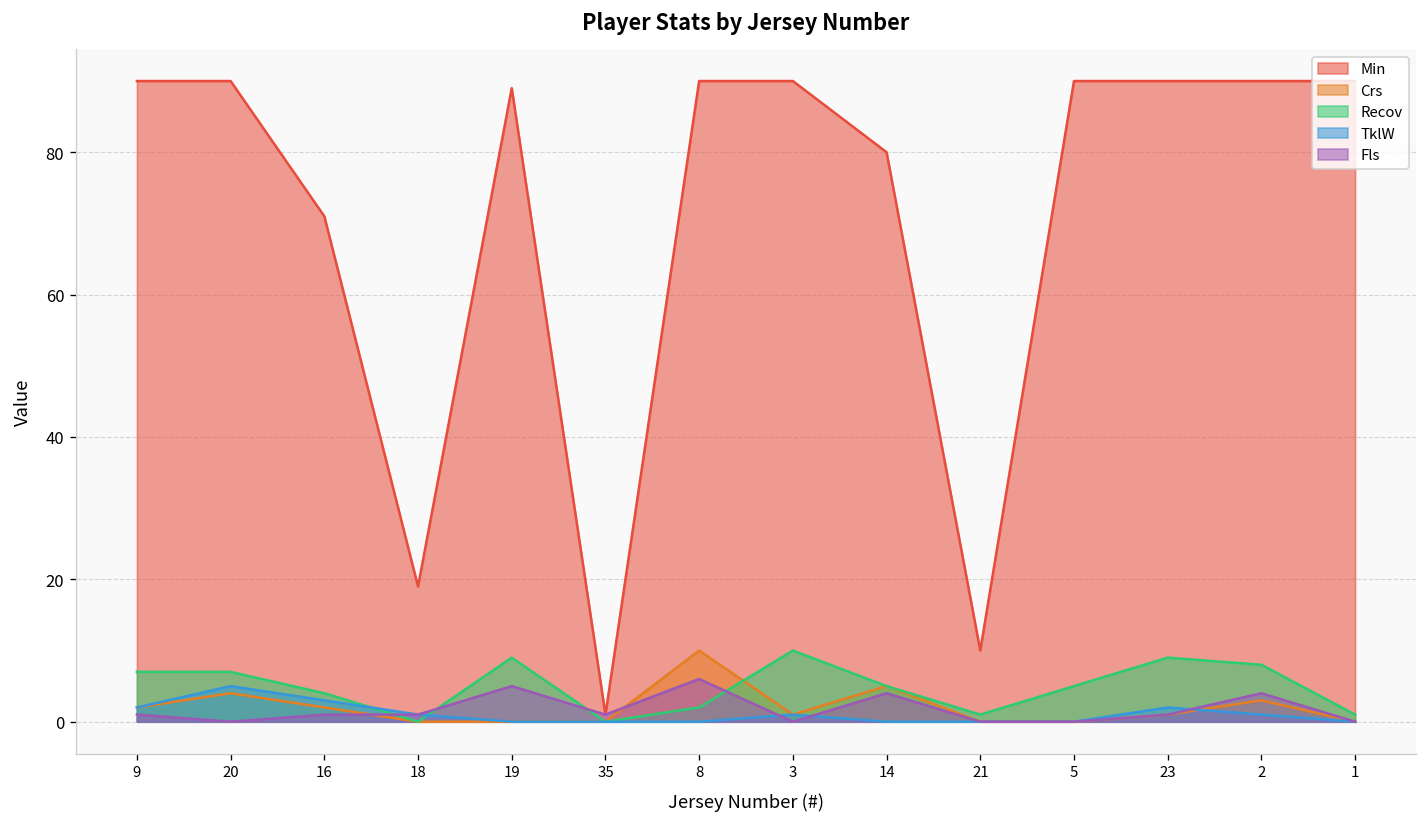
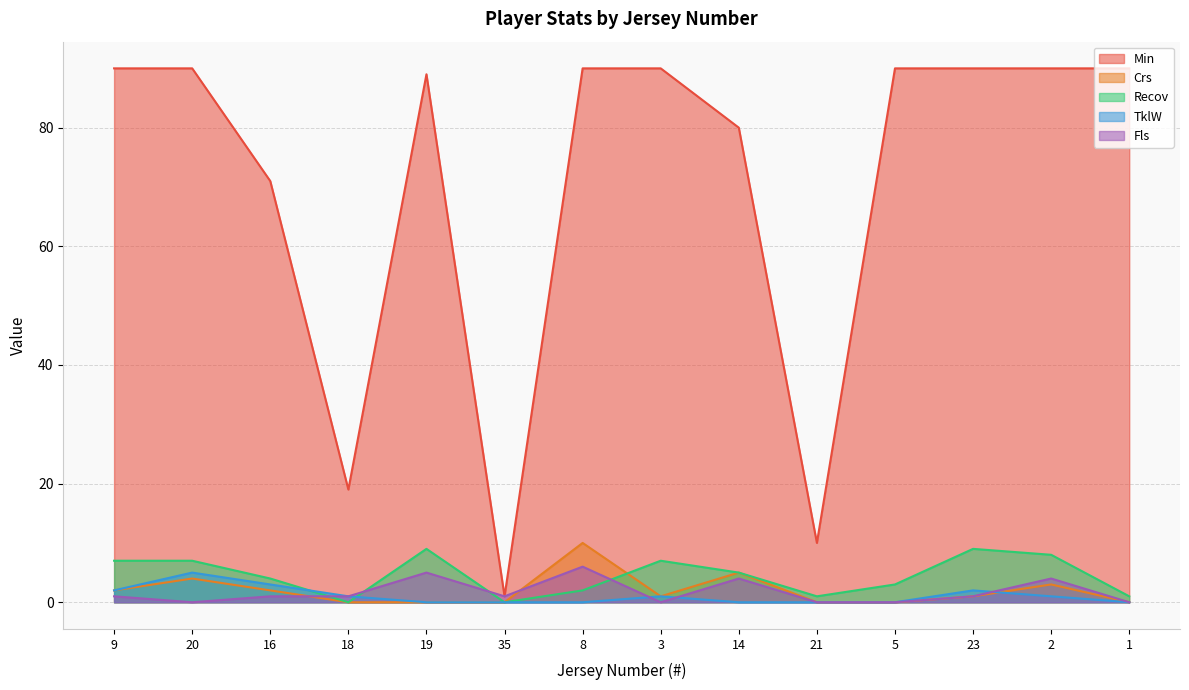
Recov, 3: 10 -> 7
Recov, 5: 5 -> 3
